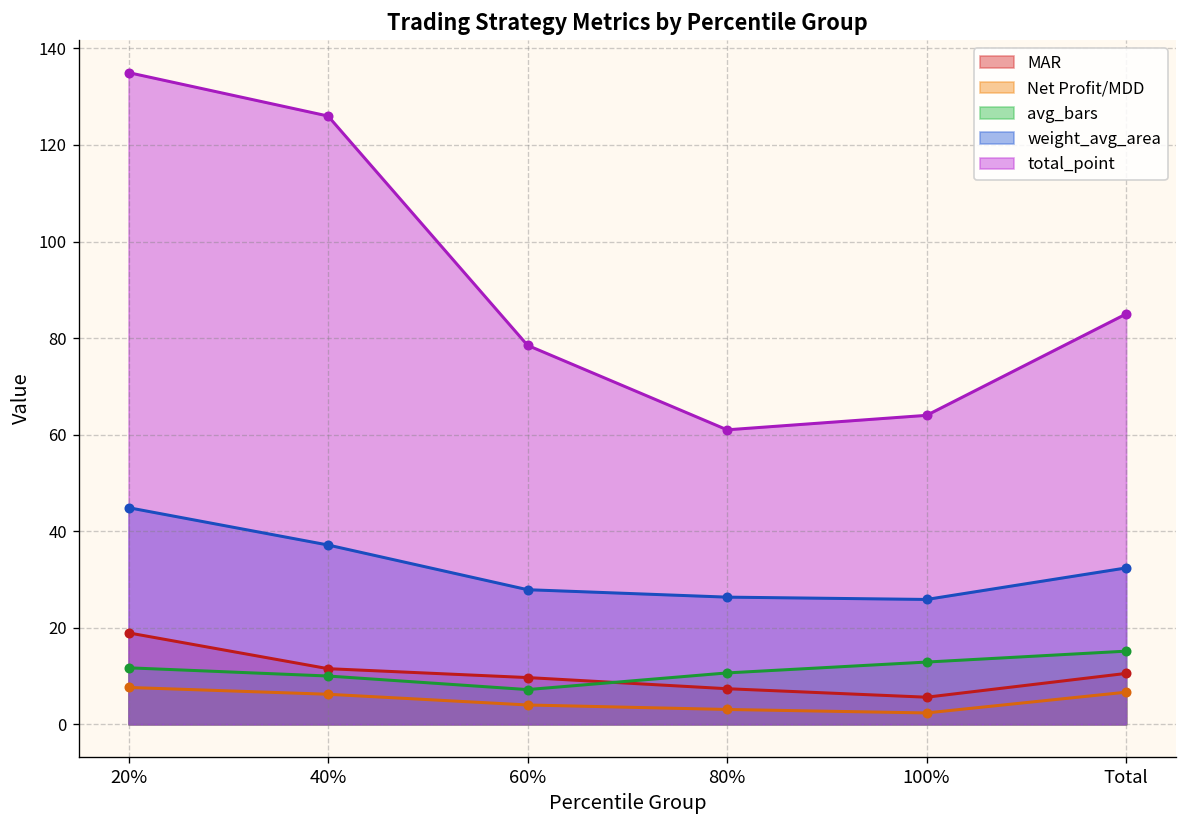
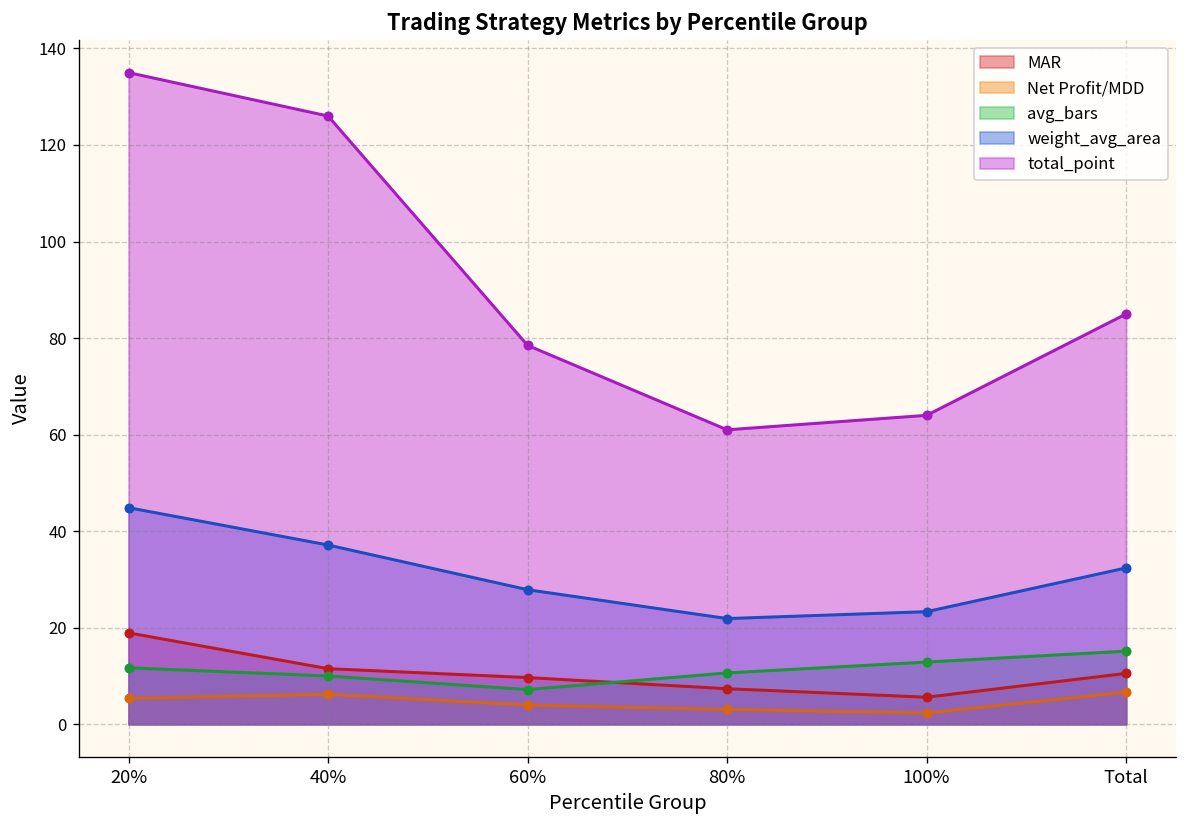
Net Profit/MDD, 20%: 8 -> 5
weight_avg_area, 80%: 26 -> 22
weight_avg_area, 100%: 26 -> 23
